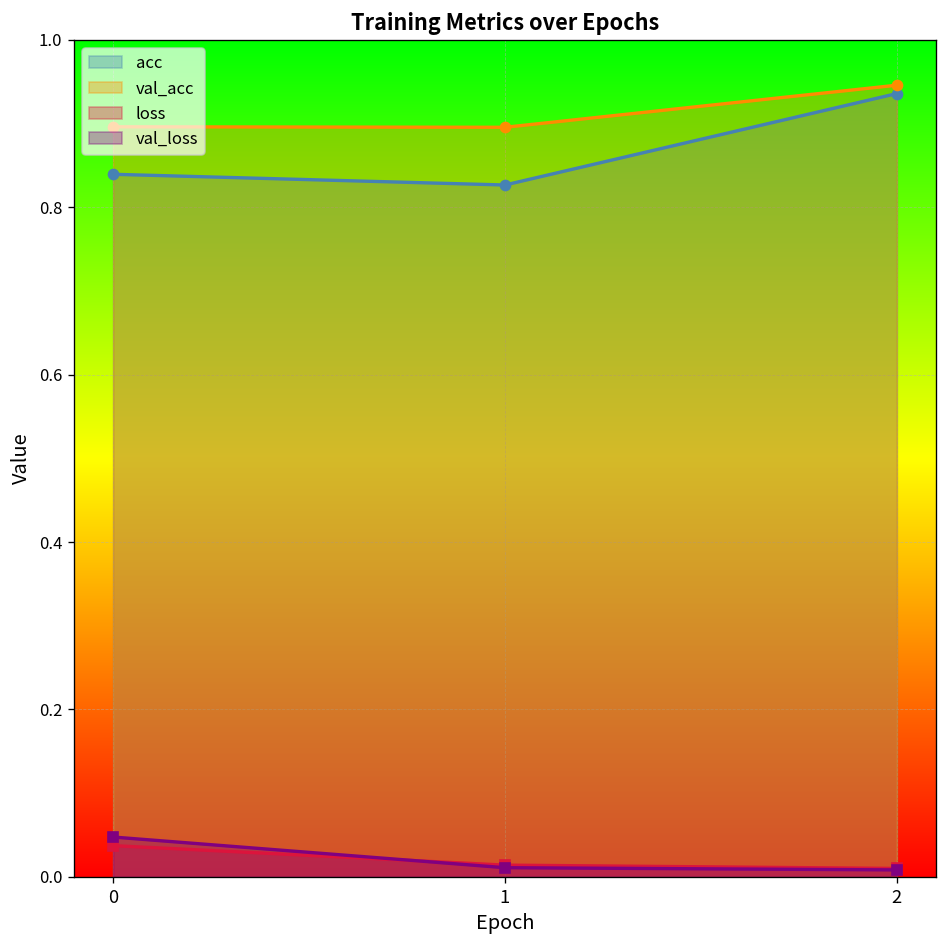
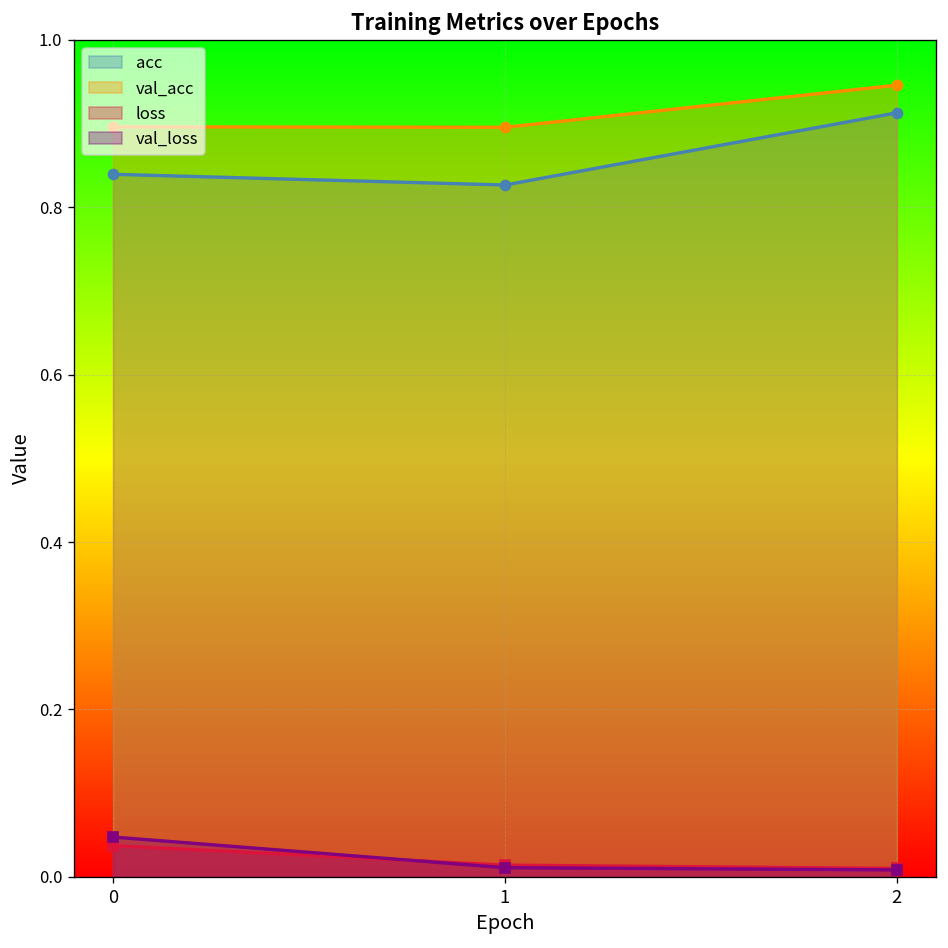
acc, 2: 0.94 -> 0.91
